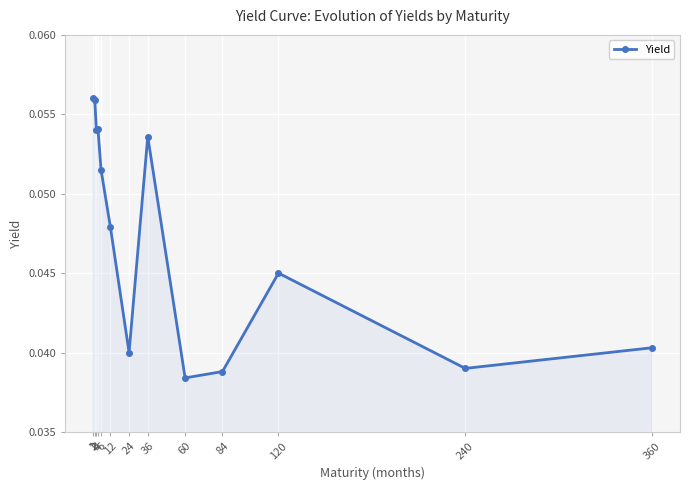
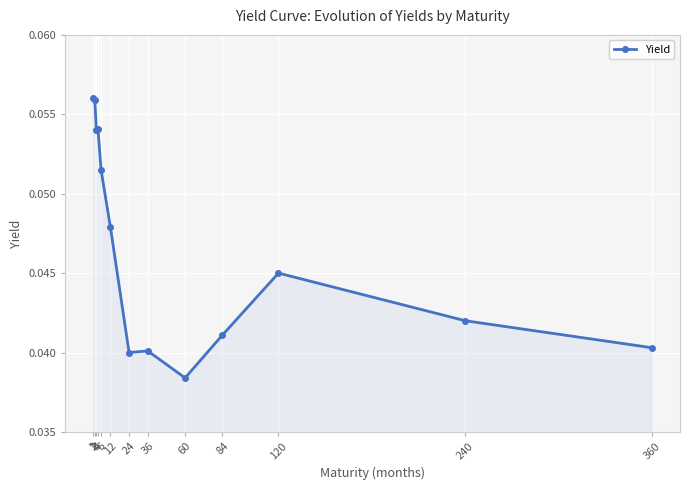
36: 0.0536 -> 0.0401
84: 0.0388 -> 0.0411
240: 0.039 -> 0.042
